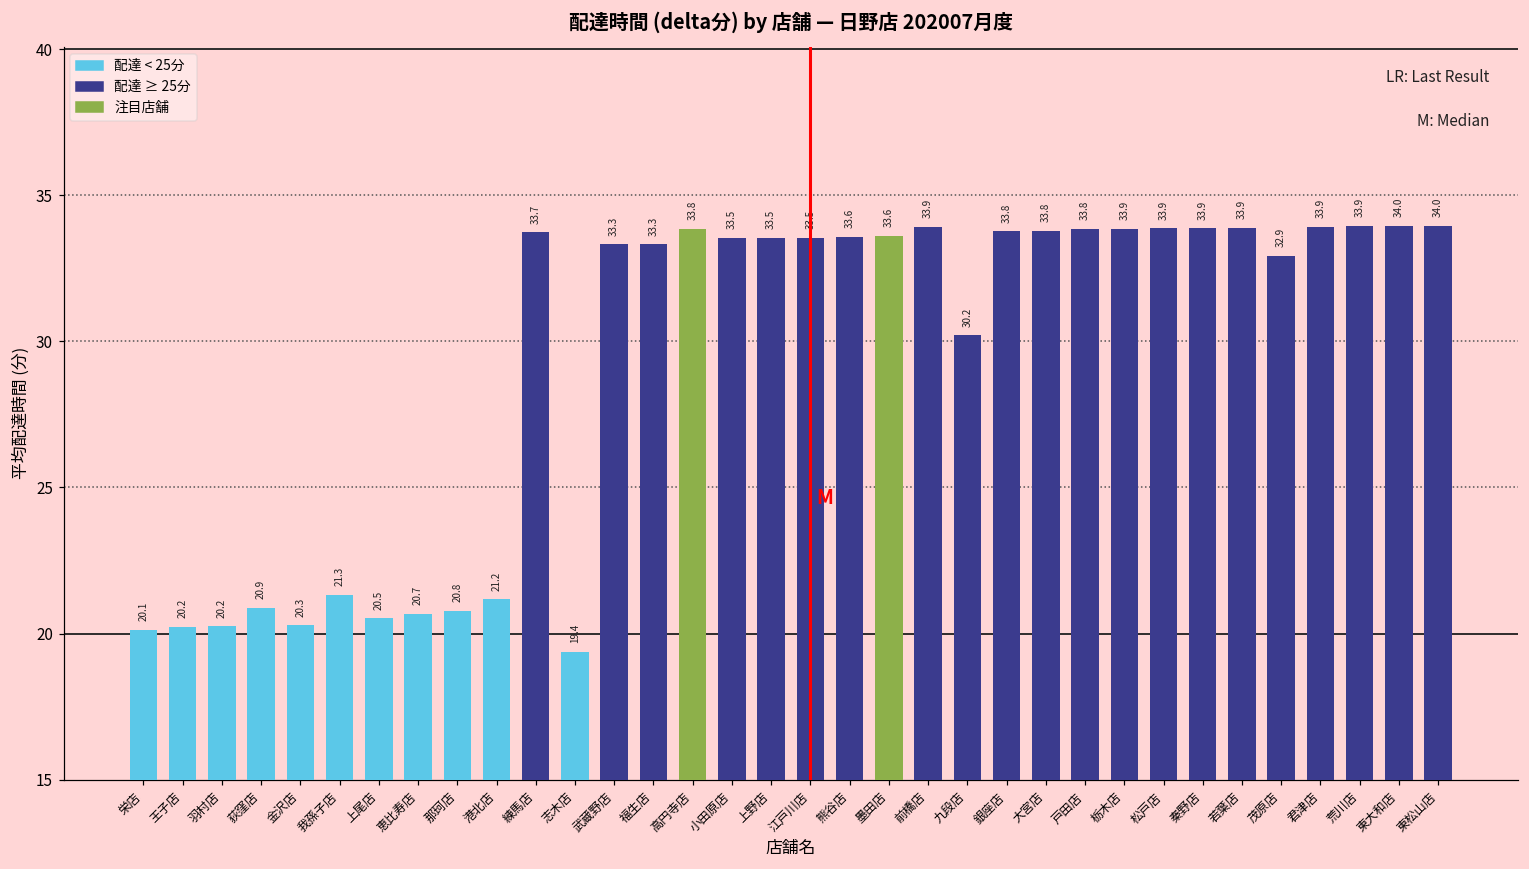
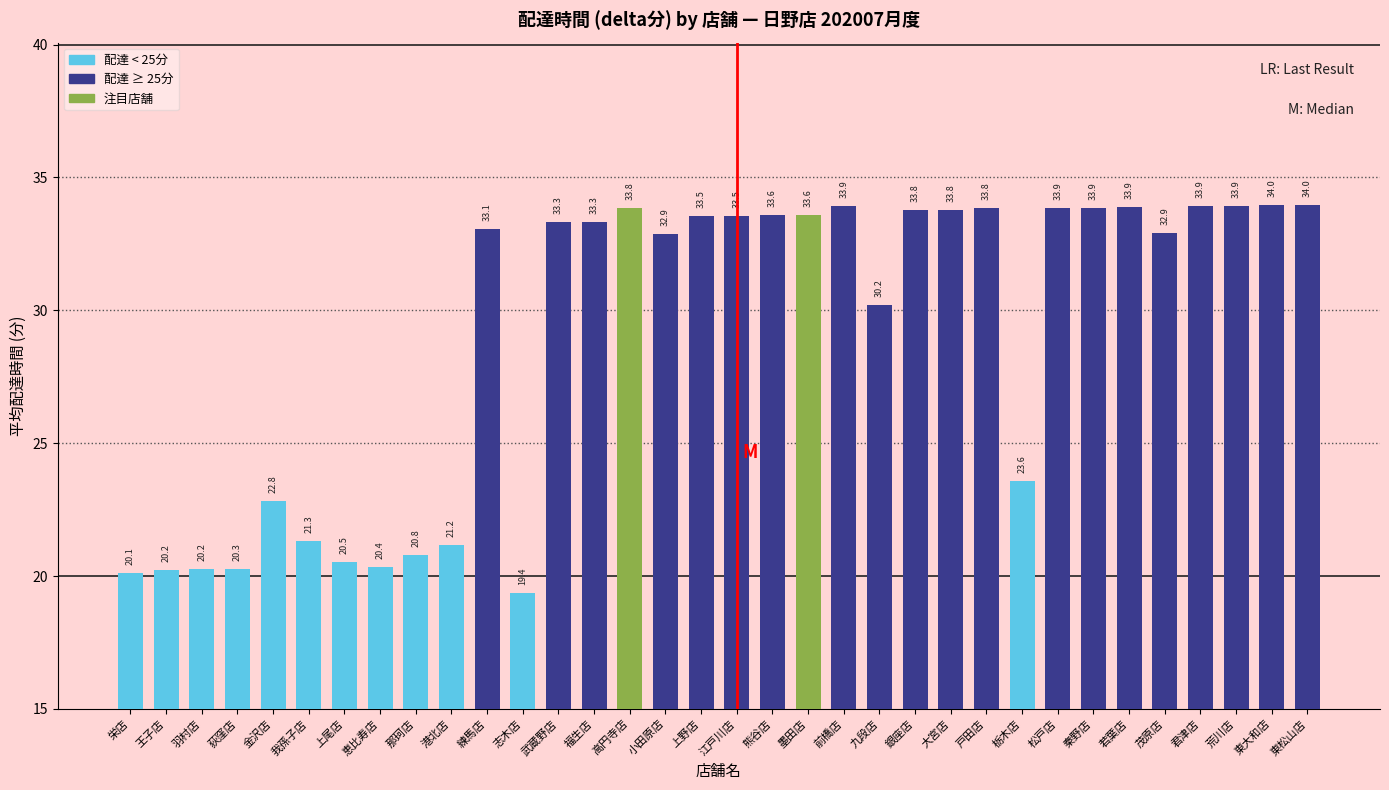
荻窪店: 20.9 -> 20.3
金沢店: 20.3 -> 22.8
恵比寿店: 20.7 -> 20.4
練馬店: 33.7 -> 33.1
小田原店: 33.5 -> 32.9
栃木店: 33.9 -> 23.6
